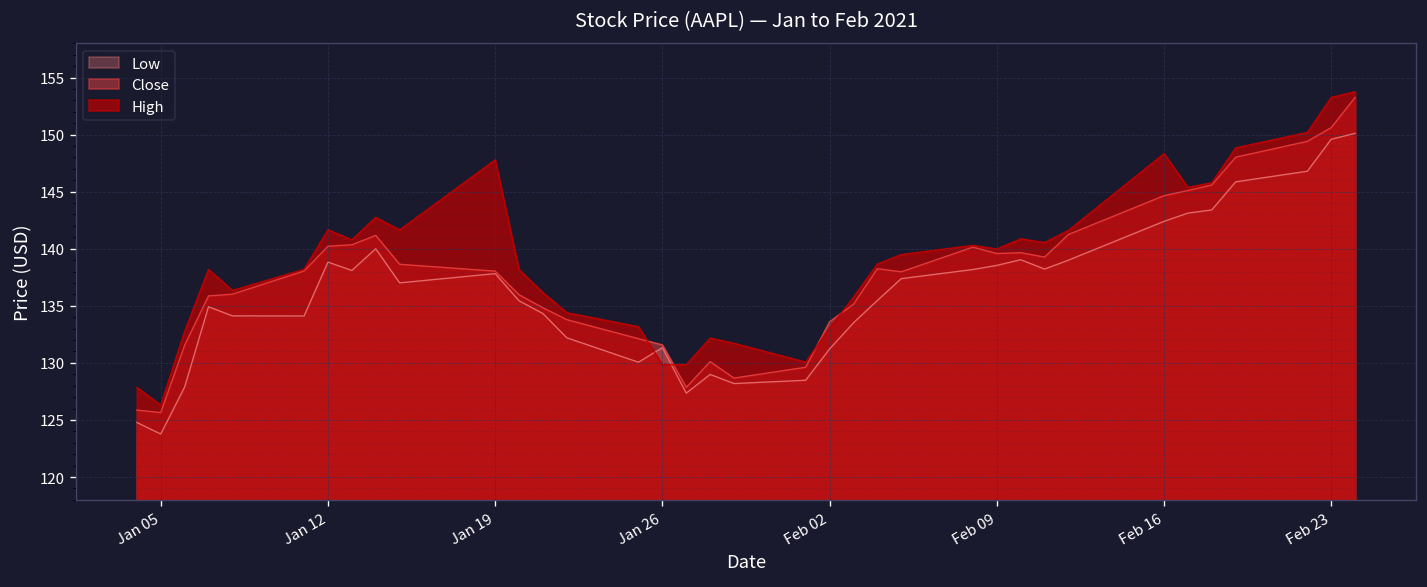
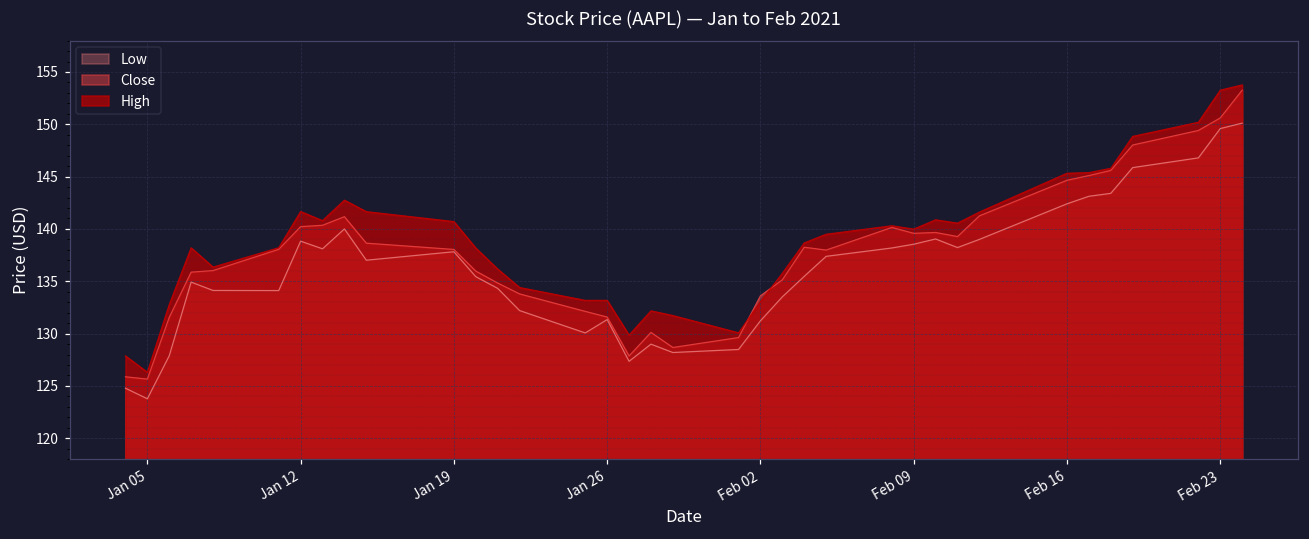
High, Jan 19: 148 -> 141
High, Jan 26: 130 -> 133
High, Feb 16: 148 -> 145
